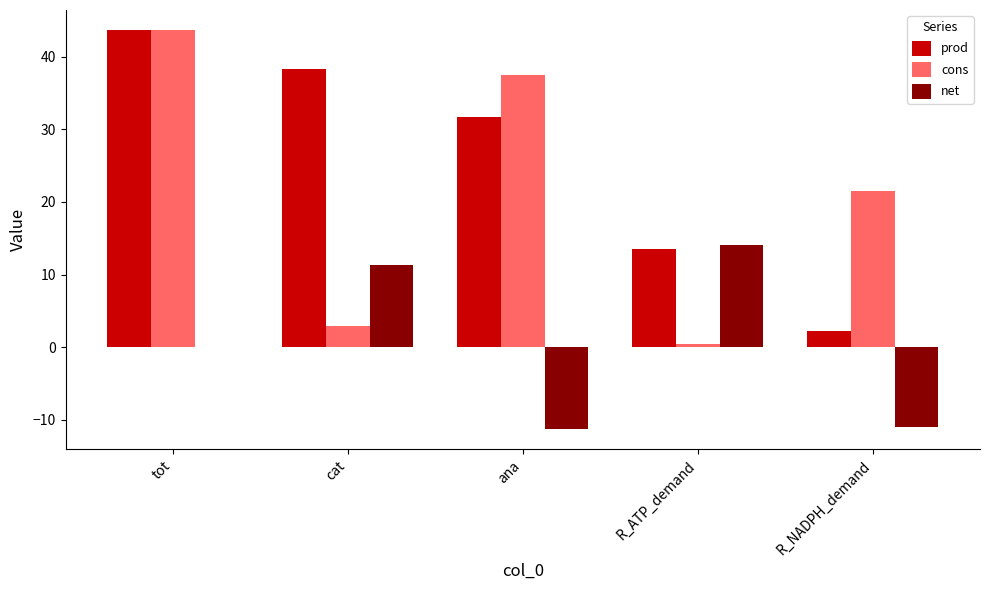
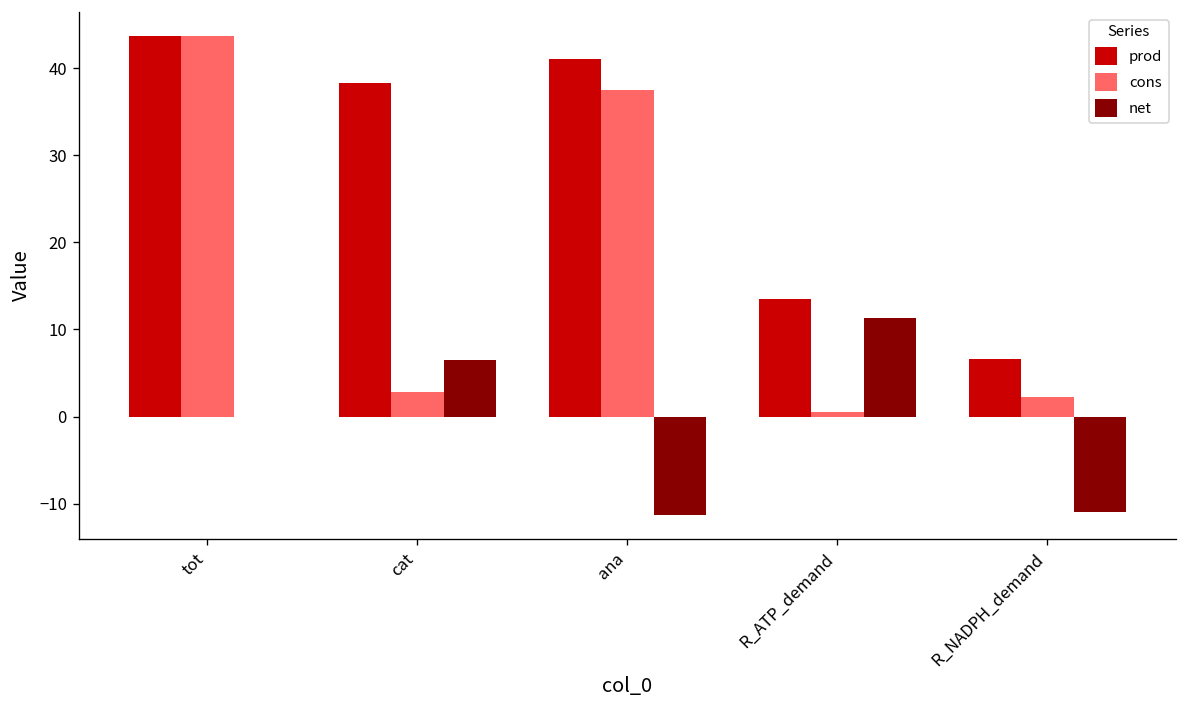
net, cat: 11 -> 7
prod, ana: 32 -> 41
net, R_ATP_demand: 14 -> 11
prod, R_NADPH_demand: 2 -> 7
cons, R_NADPH_demand: 22 -> 2
